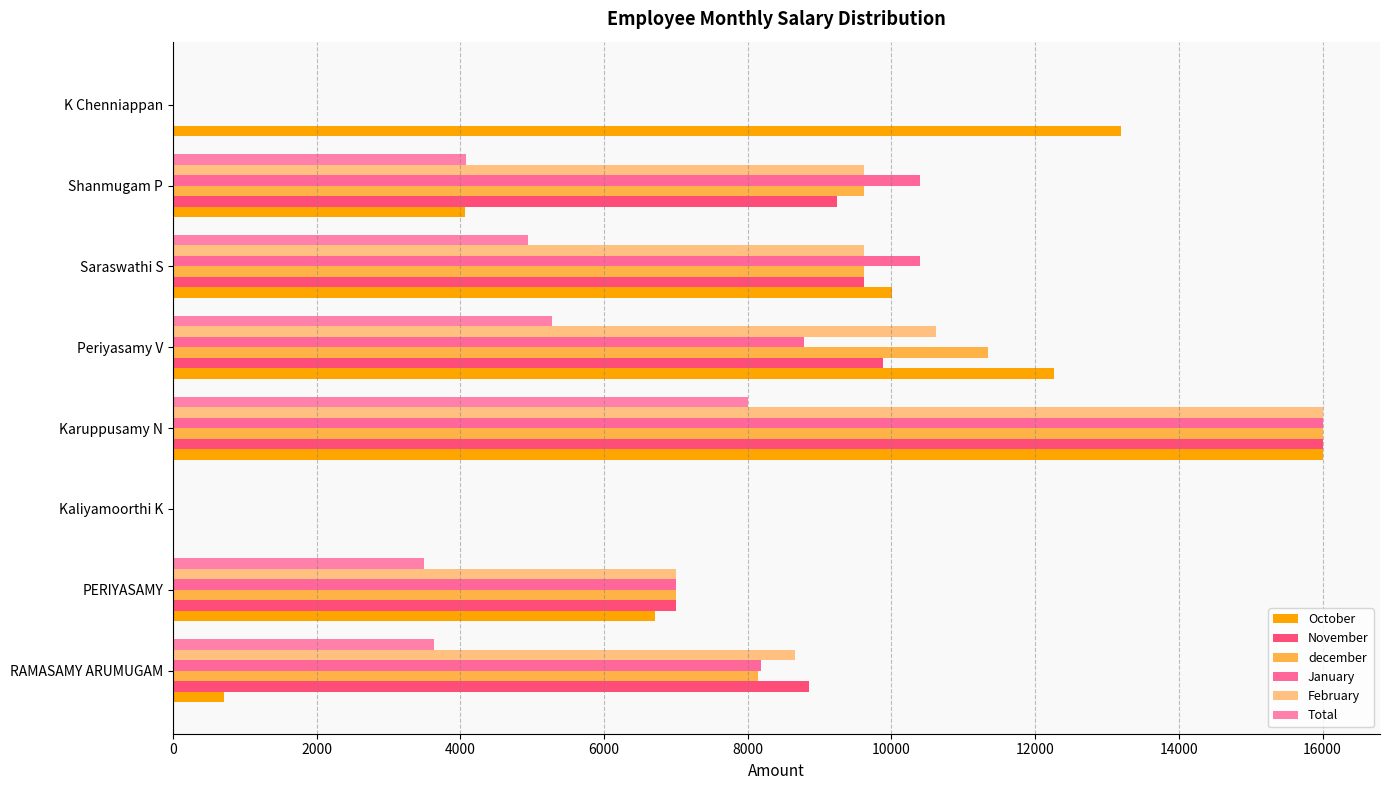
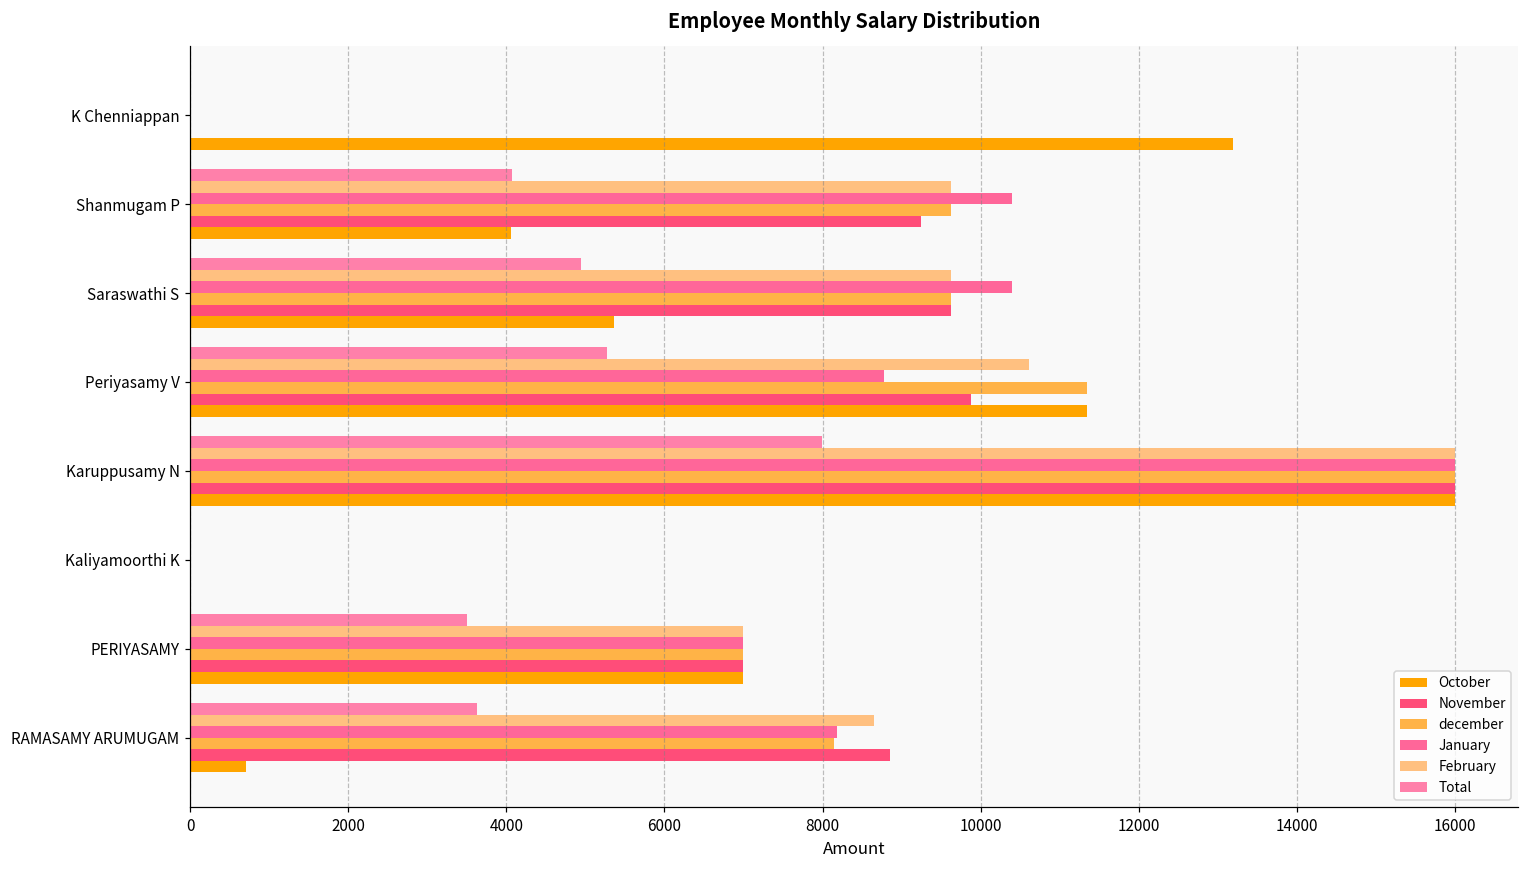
October, Saraswathi S: 10000 -> 5400
October, Periyasamy V: 12300 -> 11300
October, PERIYASAMY: 6700 -> 7000
